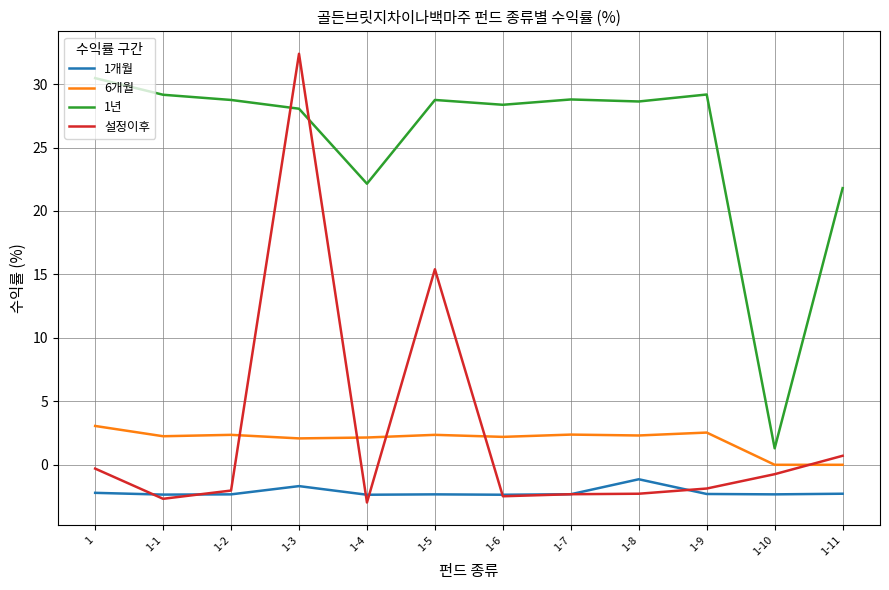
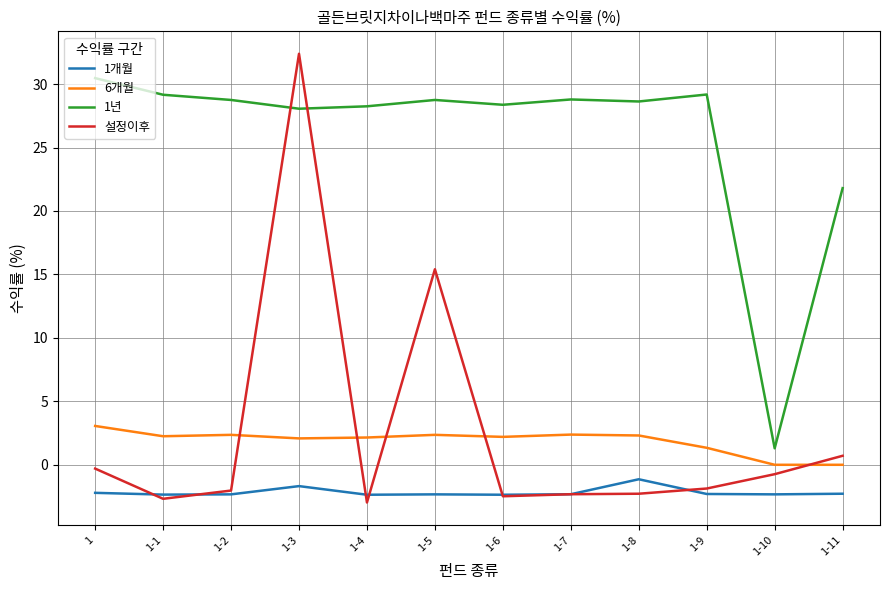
1년, 1-4: 22.2 -> 28.3
6개월, 1-9: 2.5 -> 1.3
